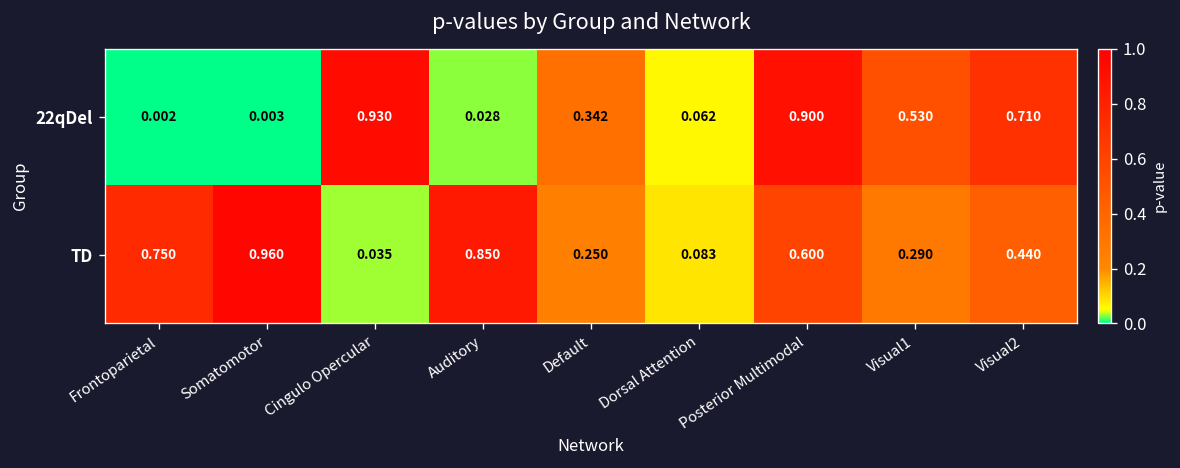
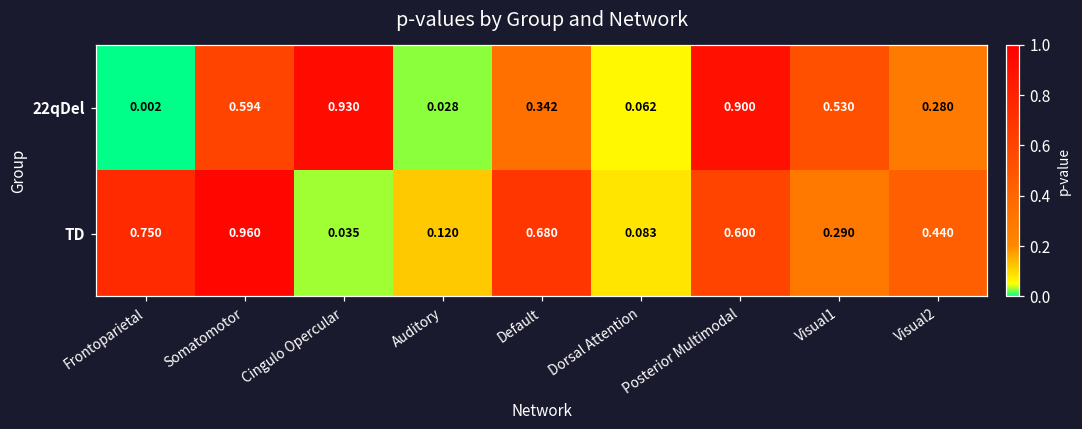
22qDel, Somatomotor: 0.003 -> 0.594
22qDel, Visual2: 0.710 -> 0.280
TD, Auditory: 0.850 -> 0.120
TD, Default: 0.250 -> 0.680
